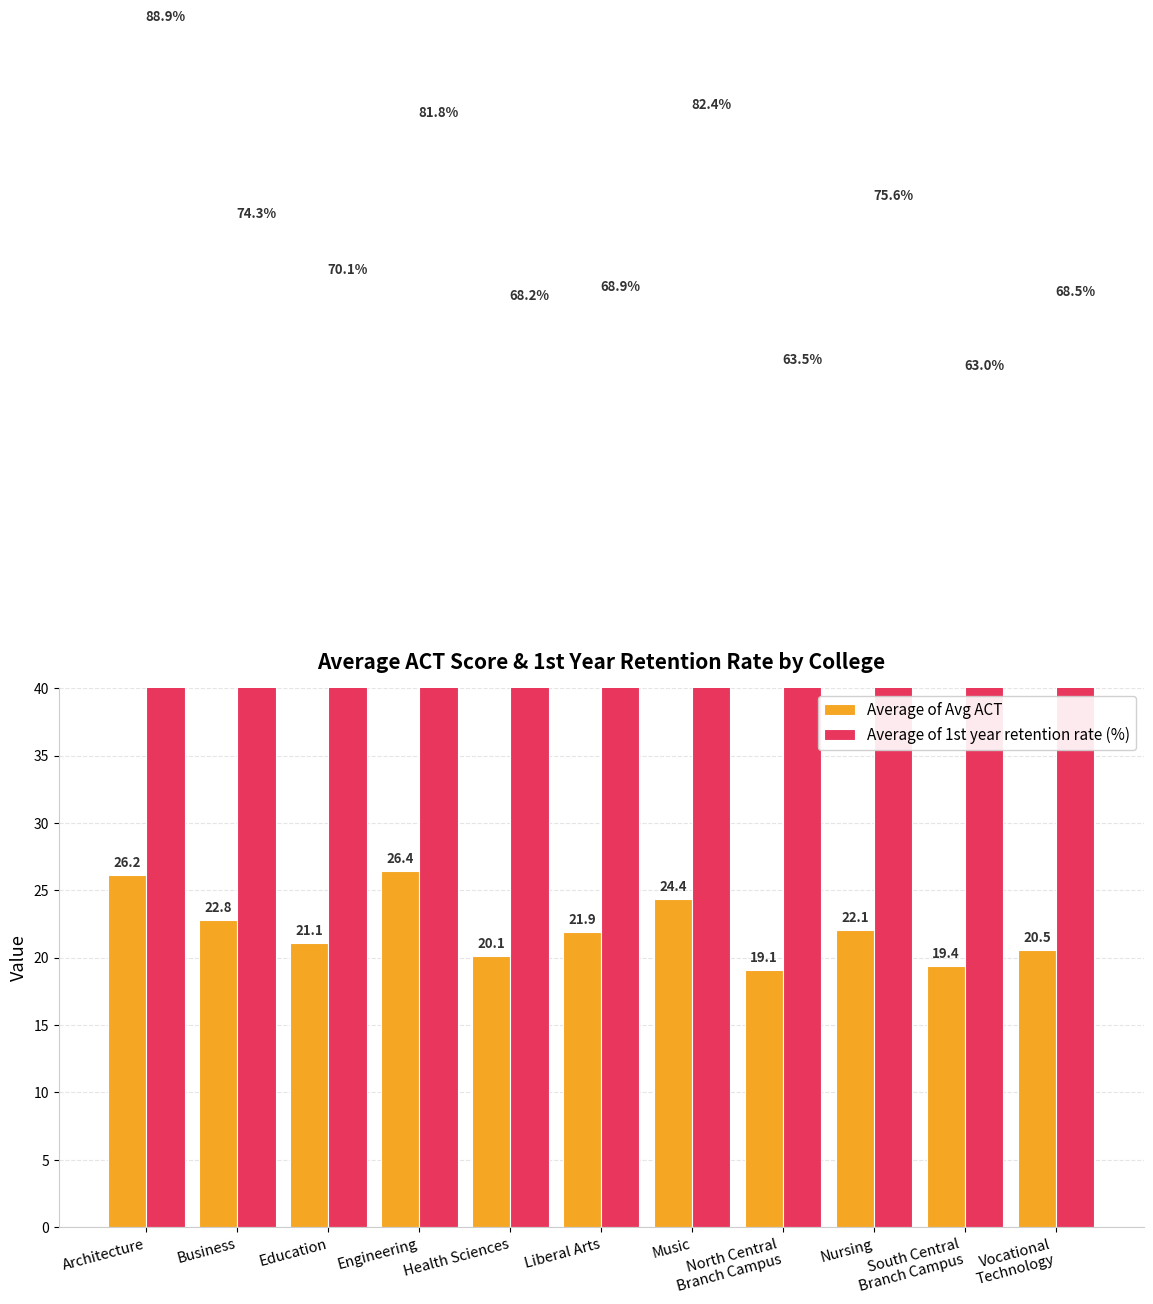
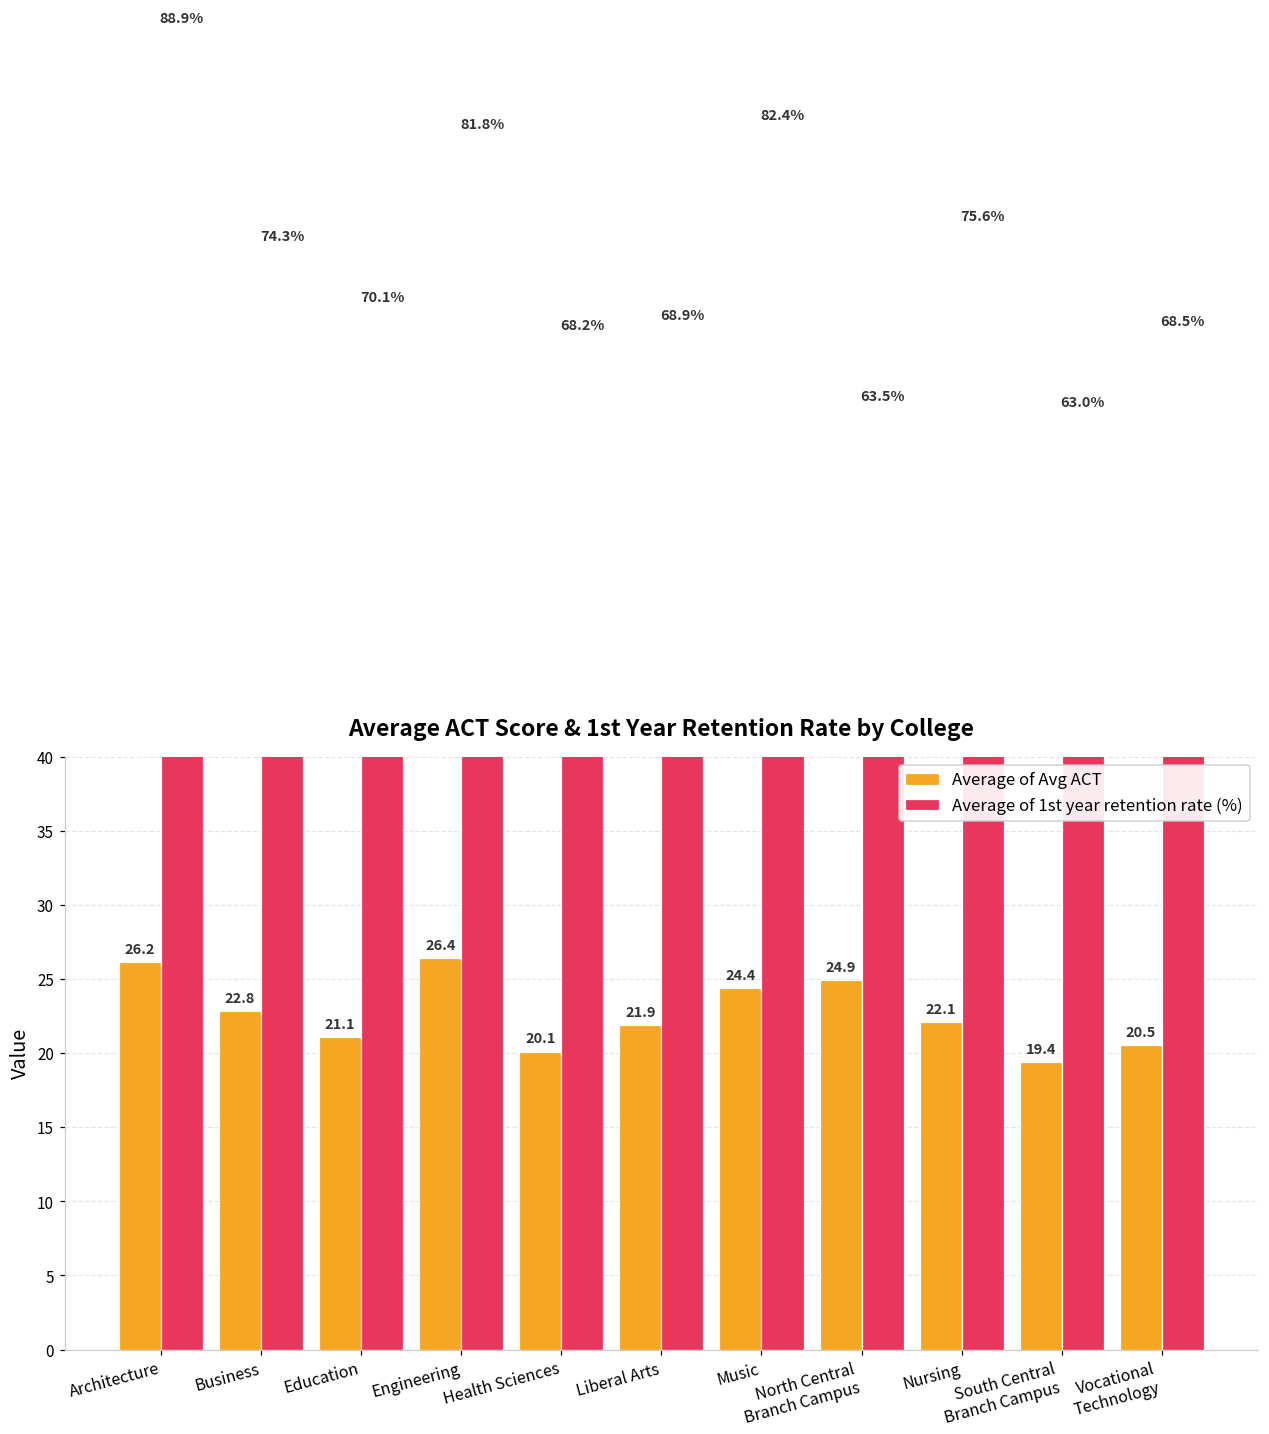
Average of Avg ACT, North Central Branch Campus: 19.1 -> 24.9
